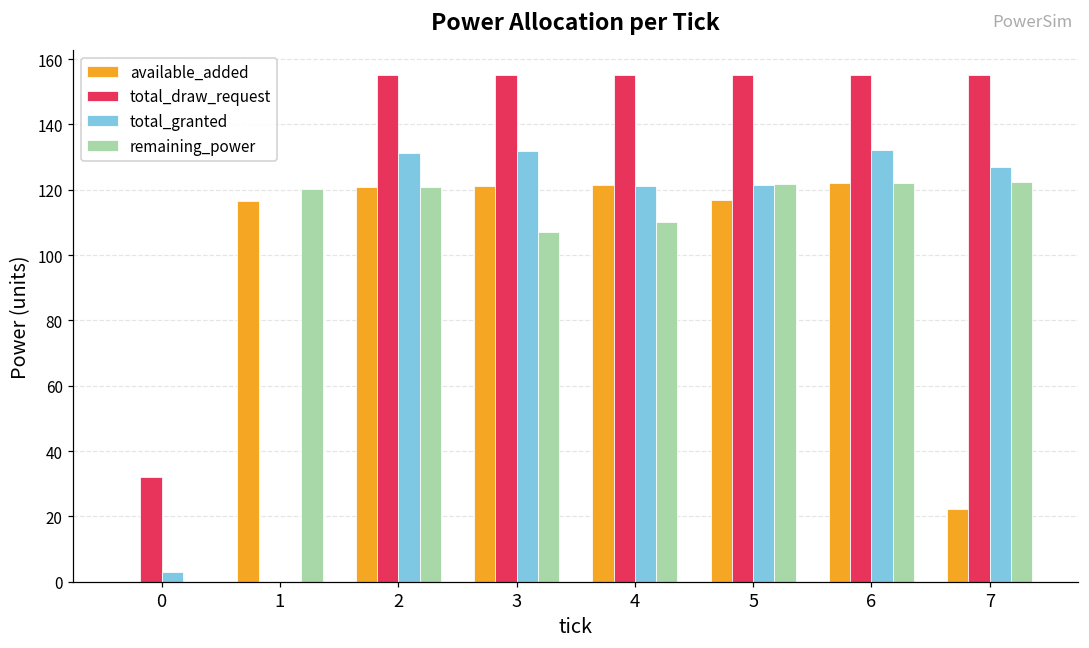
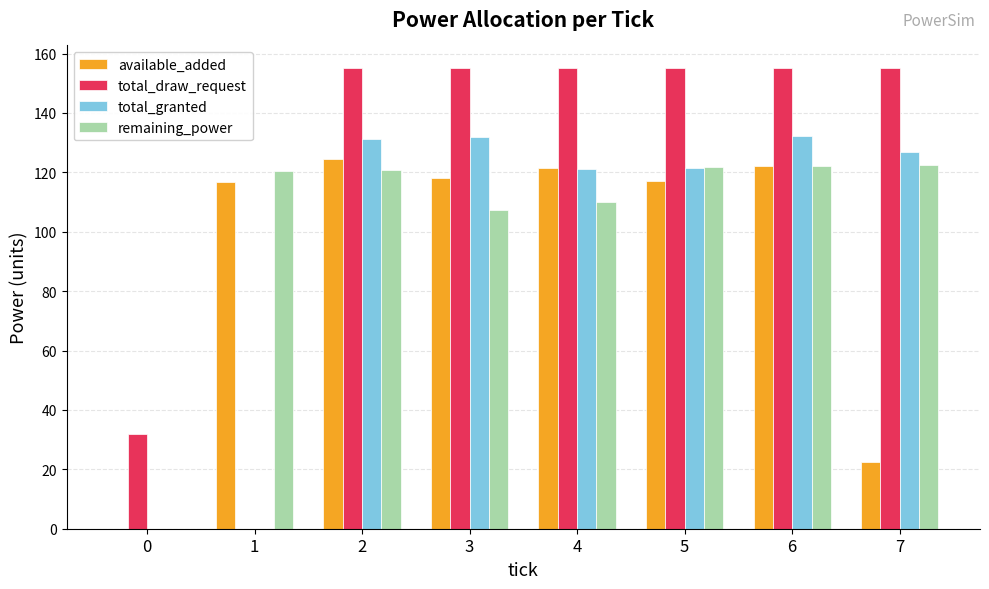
total_granted, 0: 3 -> 0
available_added, 2: 121 -> 125
available_added, 3: 121 -> 118
